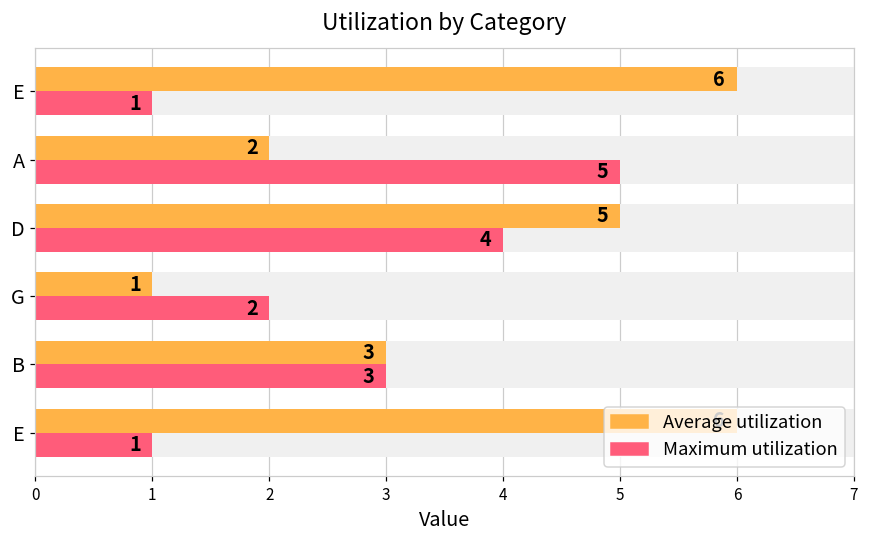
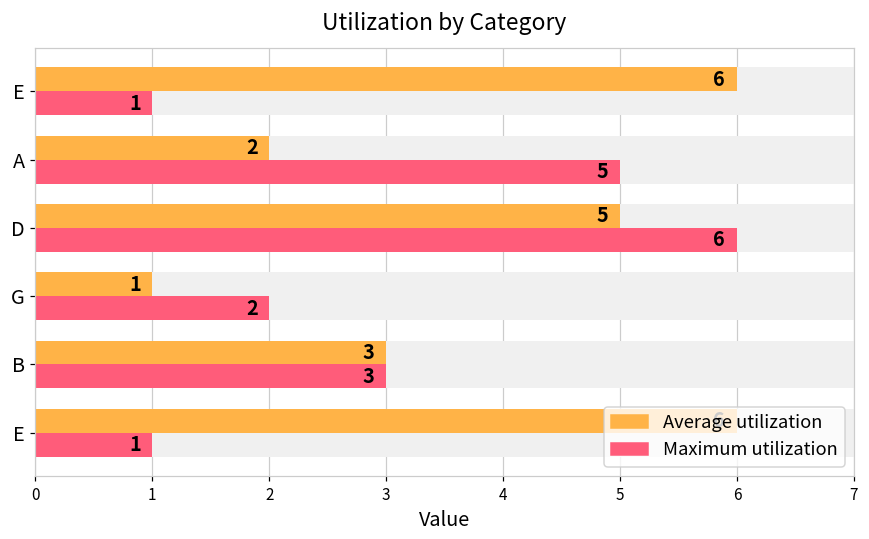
Maximum utilization, D: 4 -> 6
